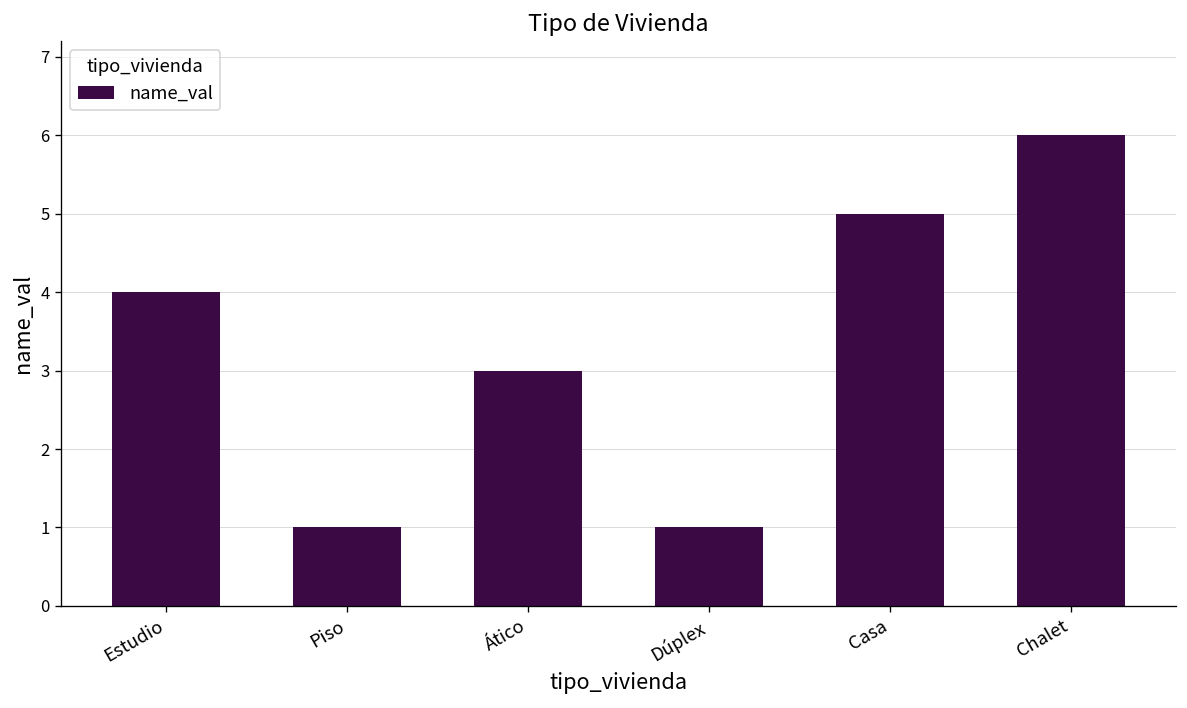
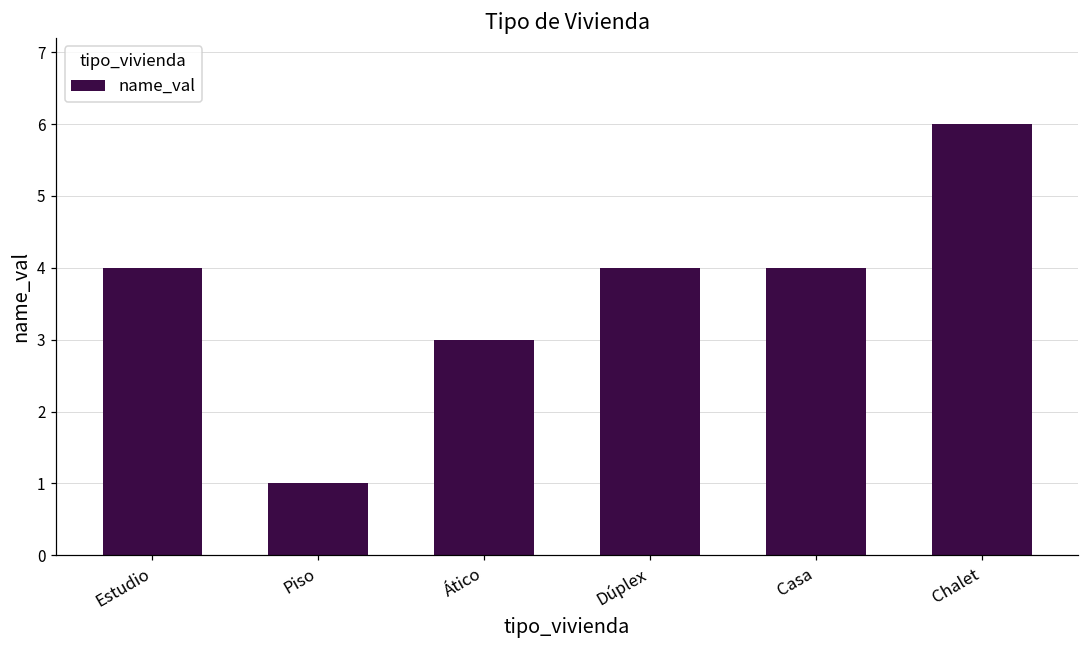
Dúplex: 1 -> 4
Casa: 5 -> 4
